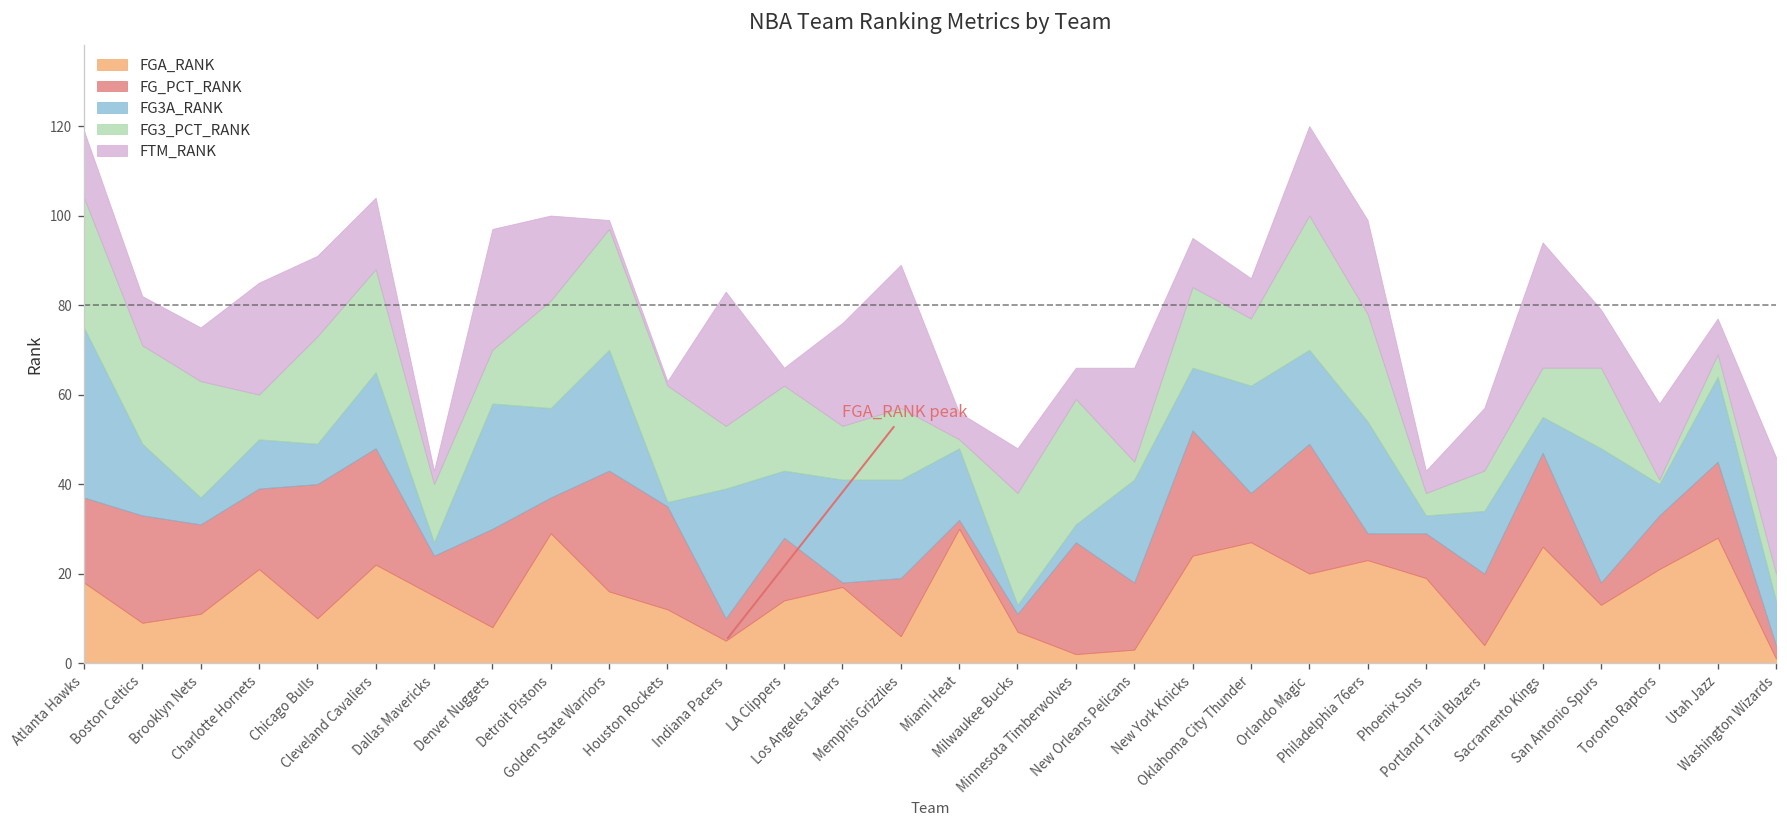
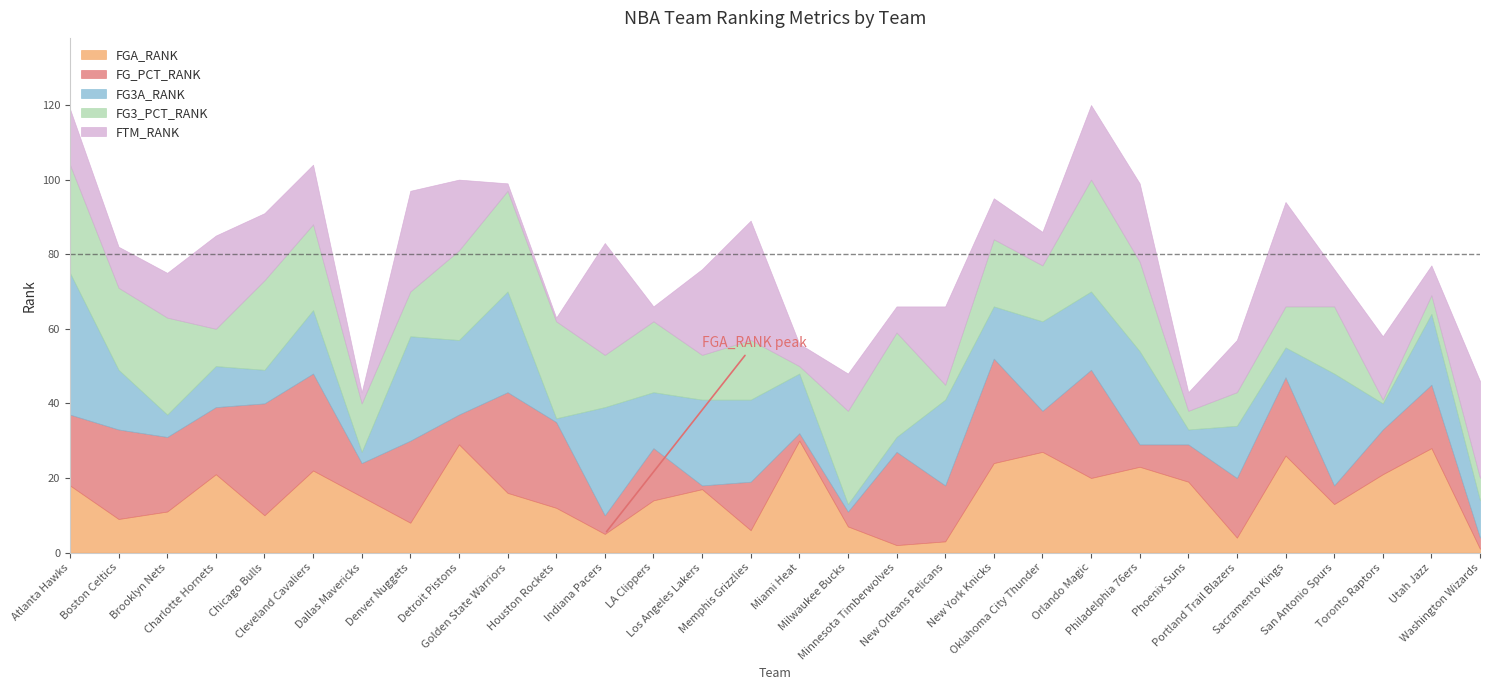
FTM_RANK, San Antonio Spurs: 13 -> 10
